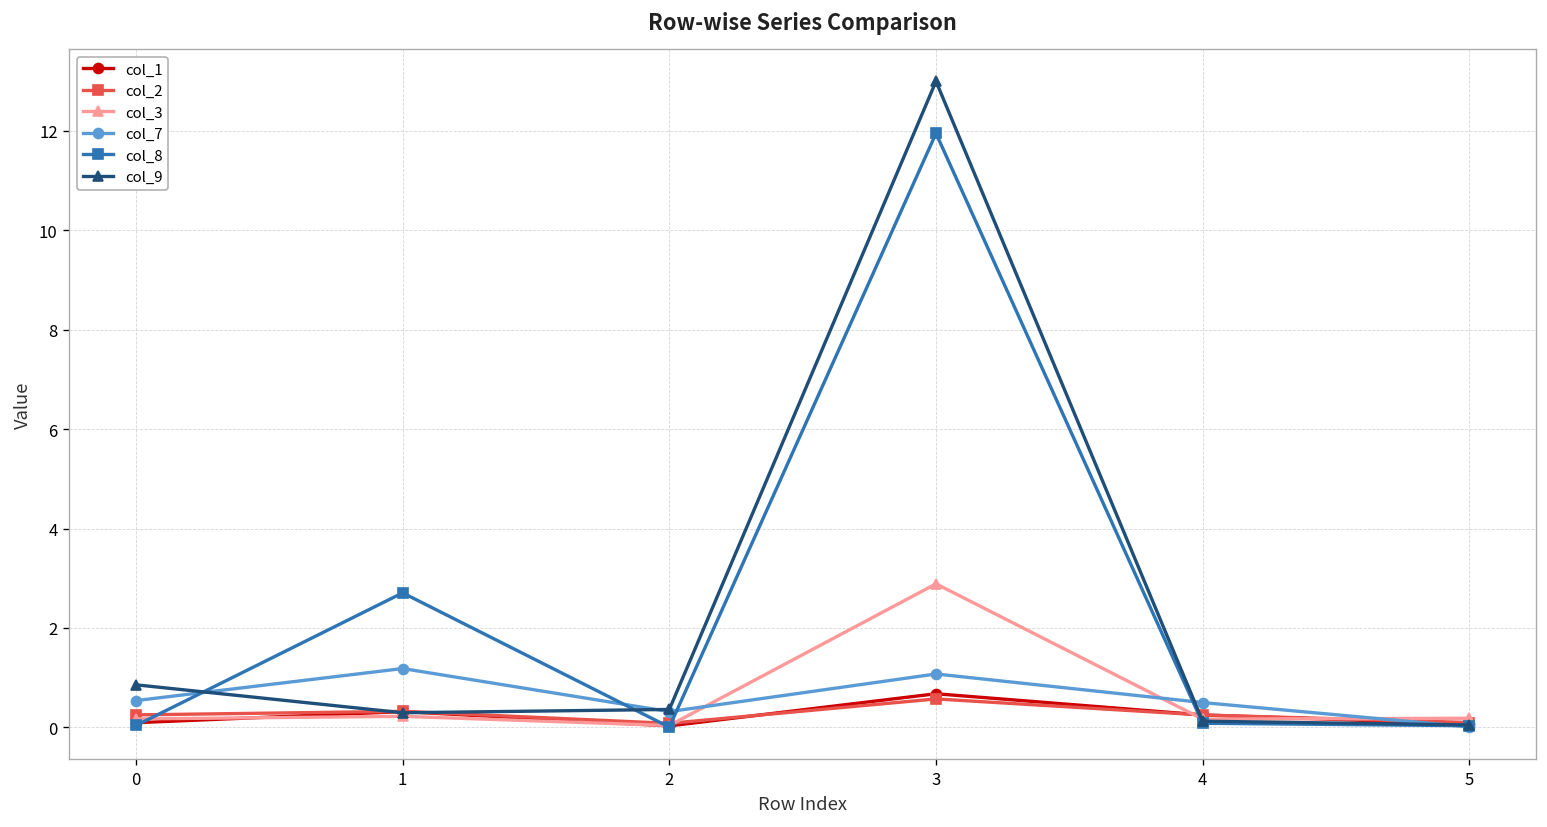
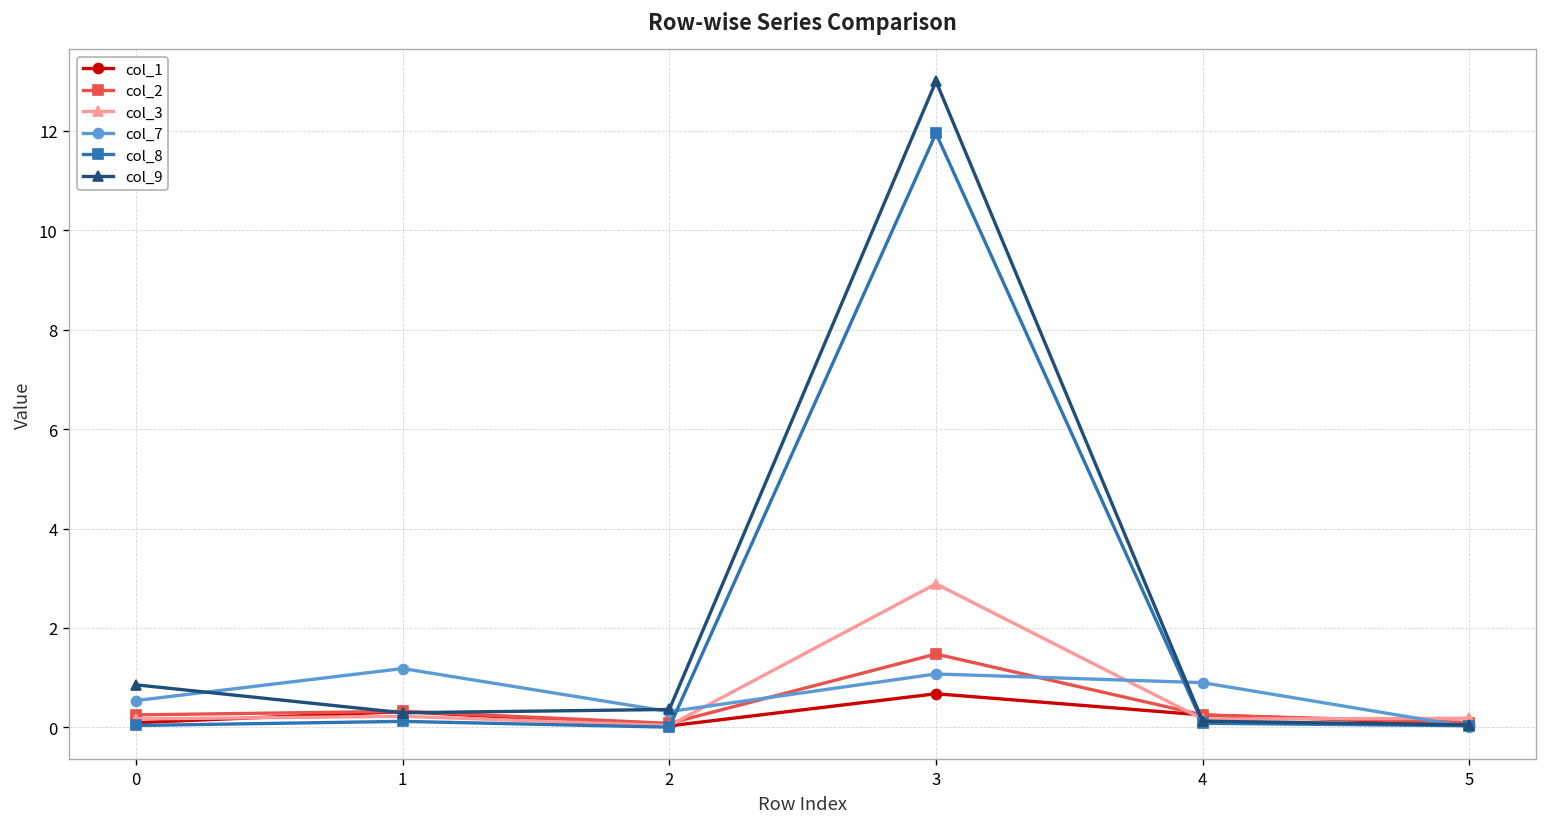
col_8, 1: 2.7 -> 0.1
col_2, 3: 0.6 -> 1.5
col_7, 4: 0.5 -> 0.9
